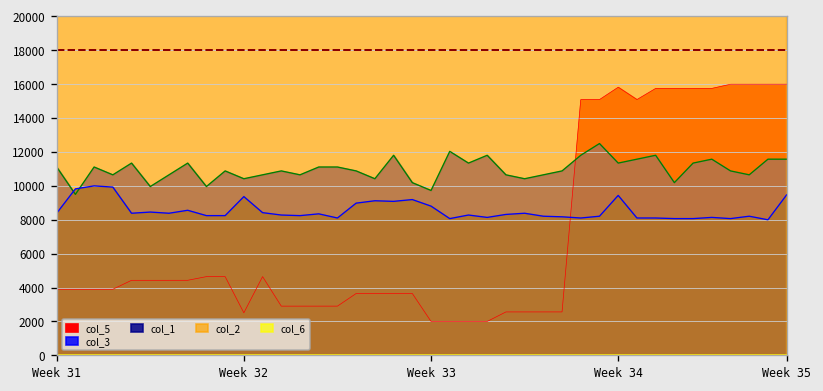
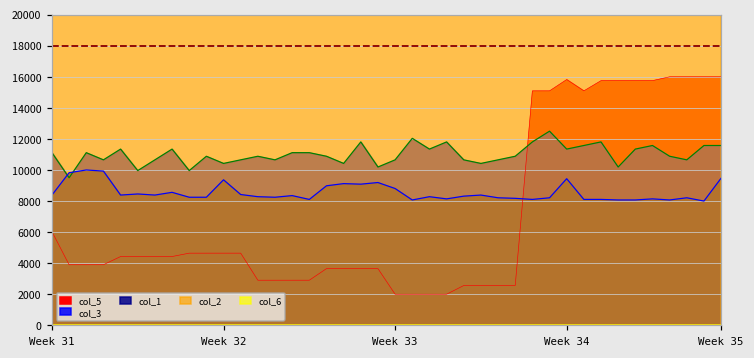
col_5, Week 31: 3900 -> 6000
col_5, Week 32: 2500 -> 4600
col_3, Week 33: 9700 -> 10700
